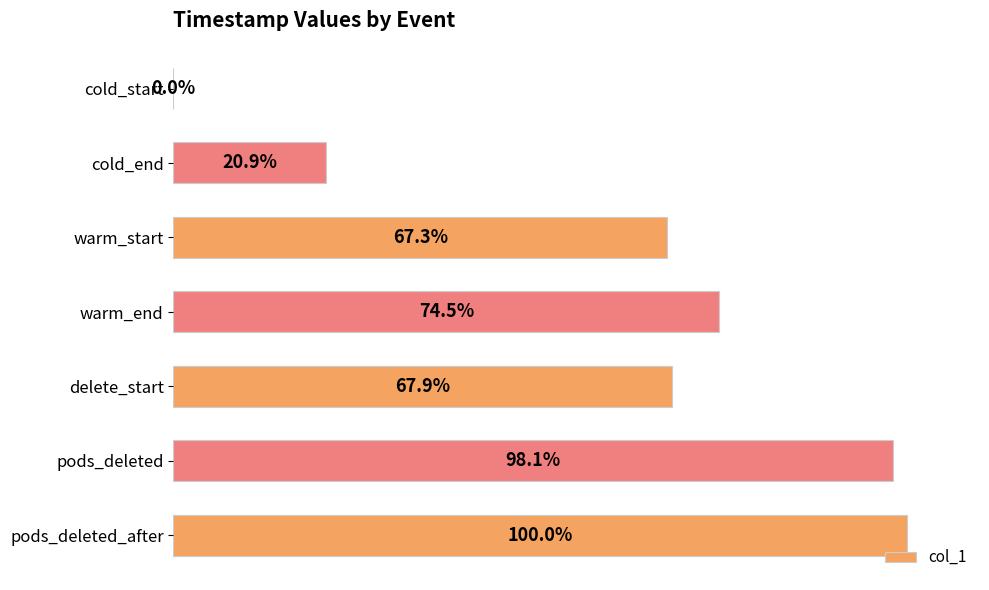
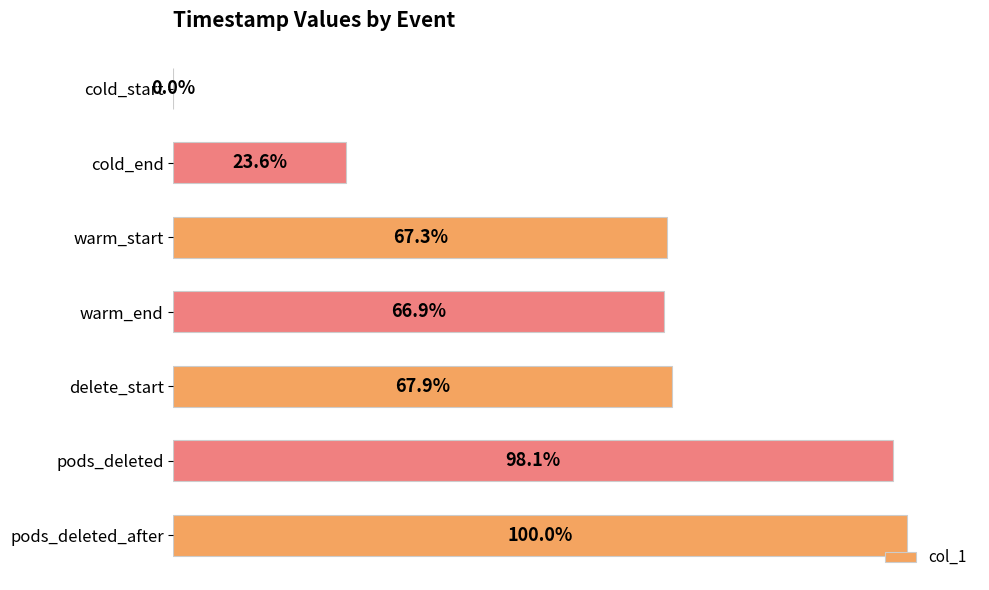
cold_end: 20.9% -> 23.6%
warm_end: 74.5% -> 66.9%
